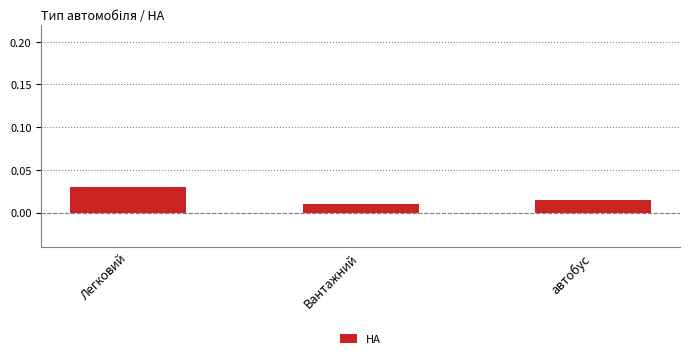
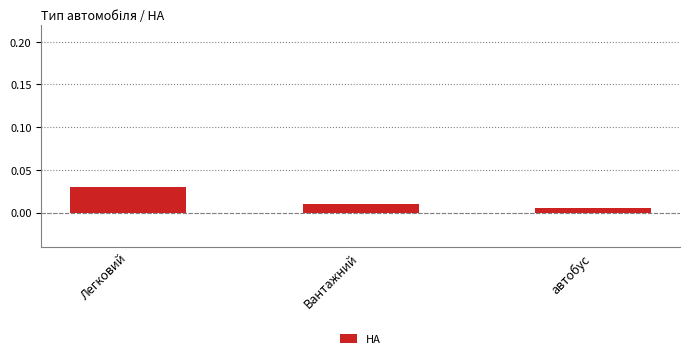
автобус: 0.02 -> 0.01
